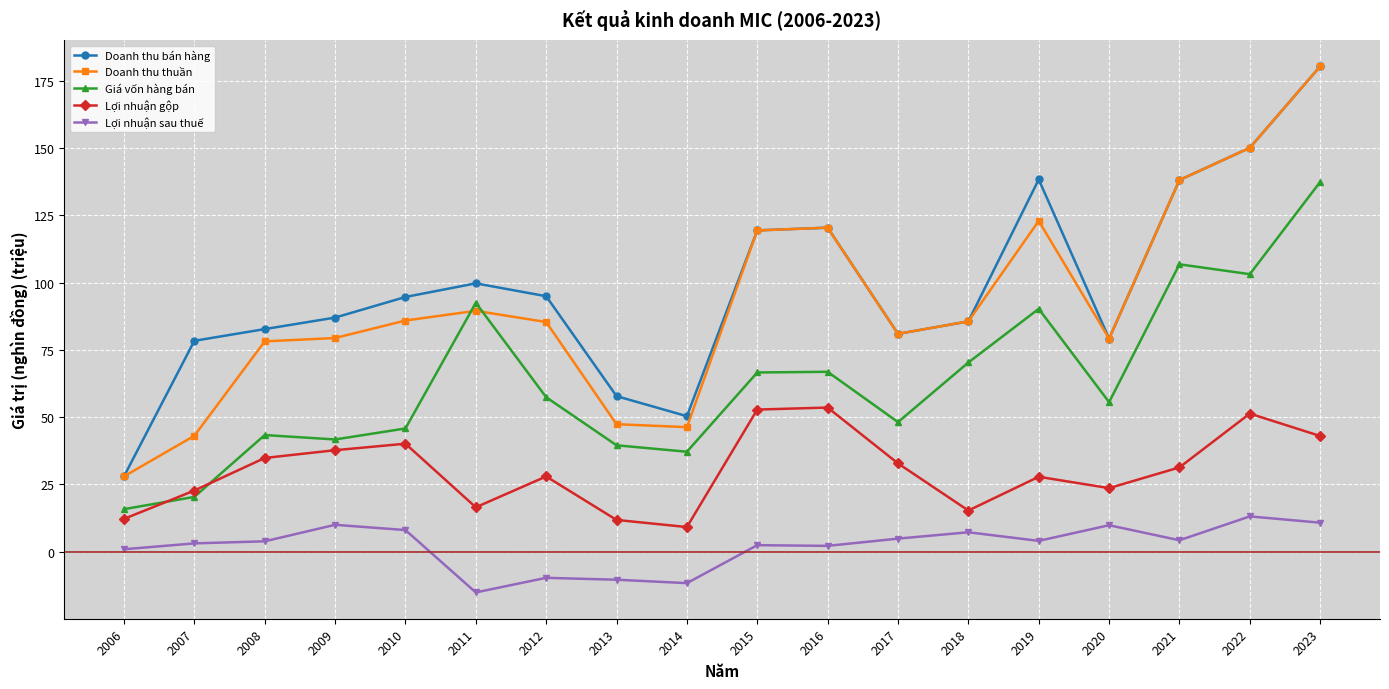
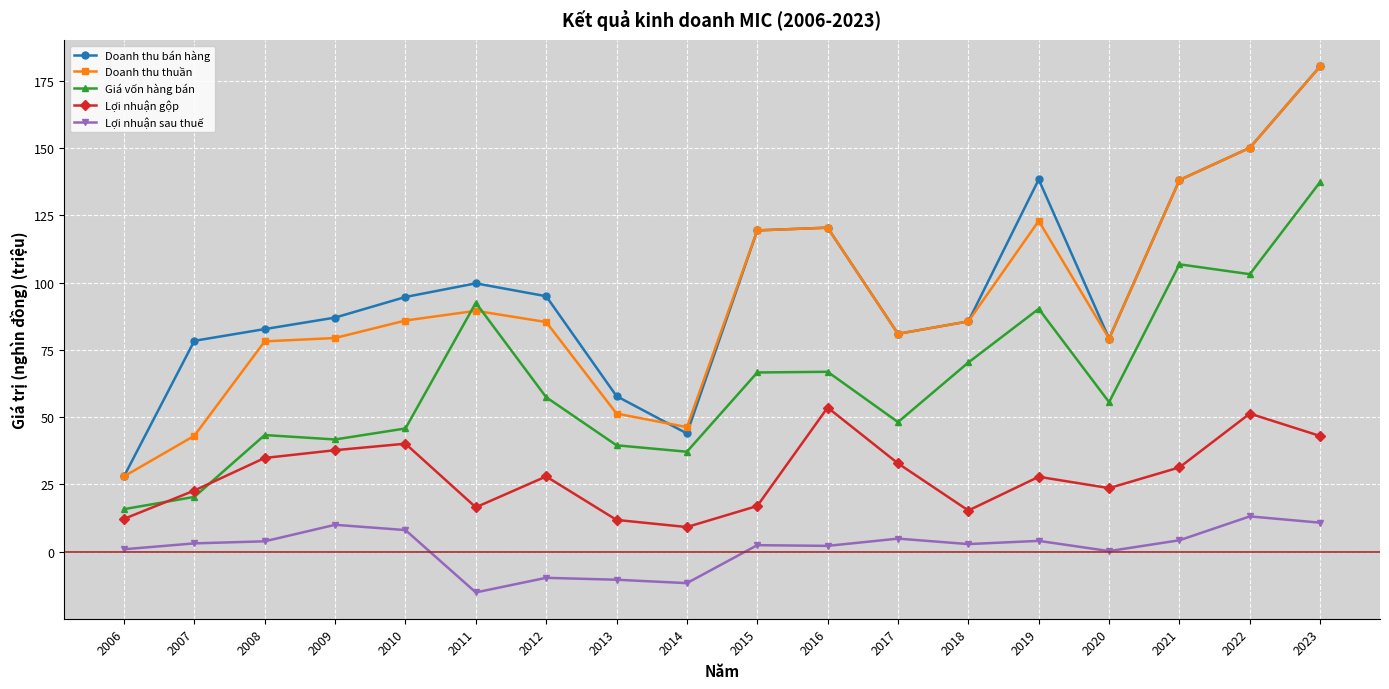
Doanh thu thuần, 2013: 47 -> 51
Doanh thu bán hàng, 2014: 50 -> 44
Lợi nhuận gộp, 2015: 53 -> 17
Lợi nhuận sau thuế, 2018: 7 -> 3
Lợi nhuận sau thuế, 2020: 10 -> 0
